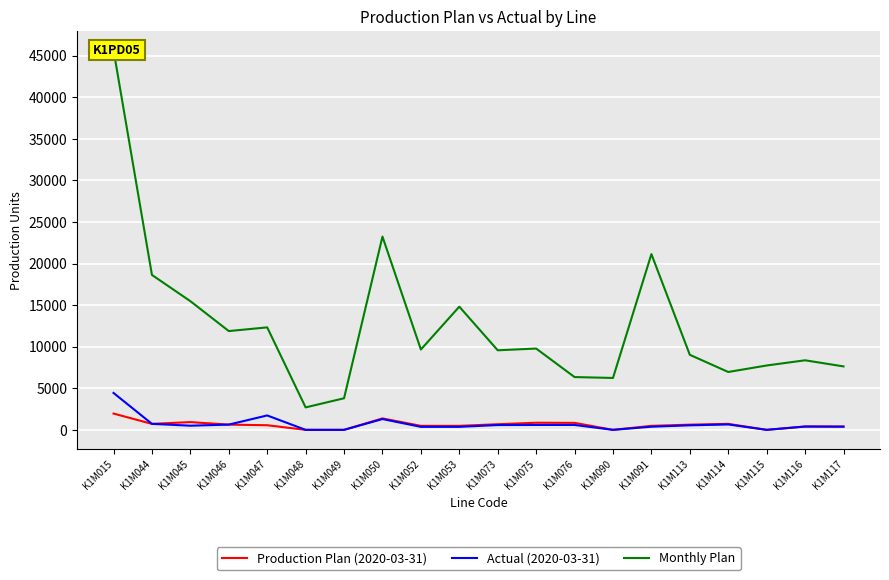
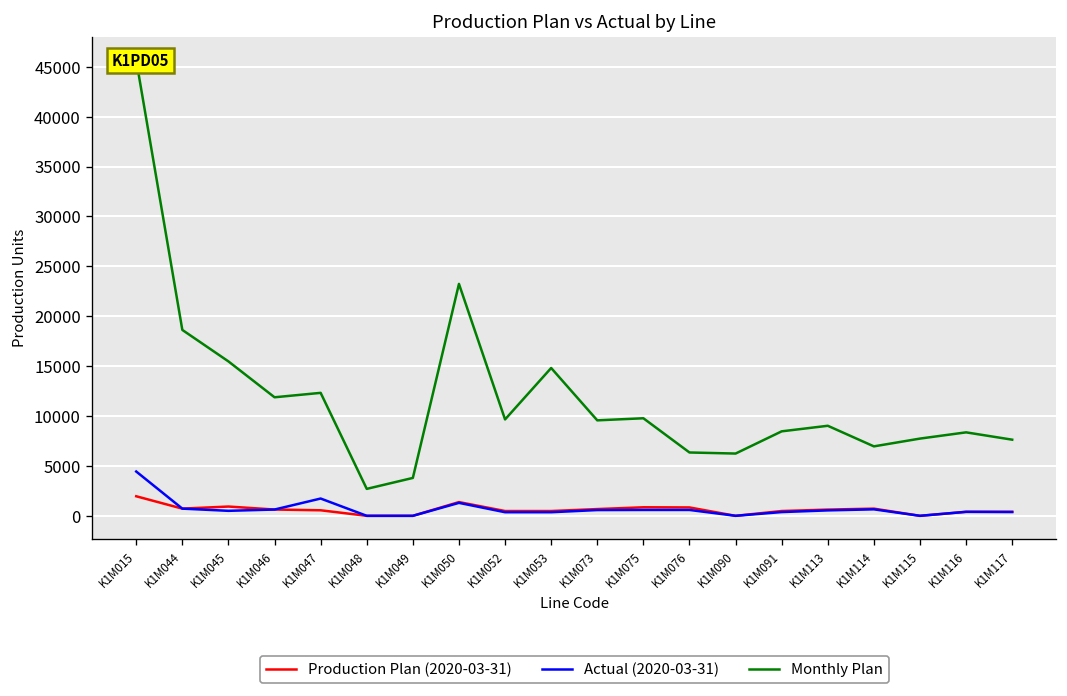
Monthly Plan, K1M091: 21000 -> 8000
